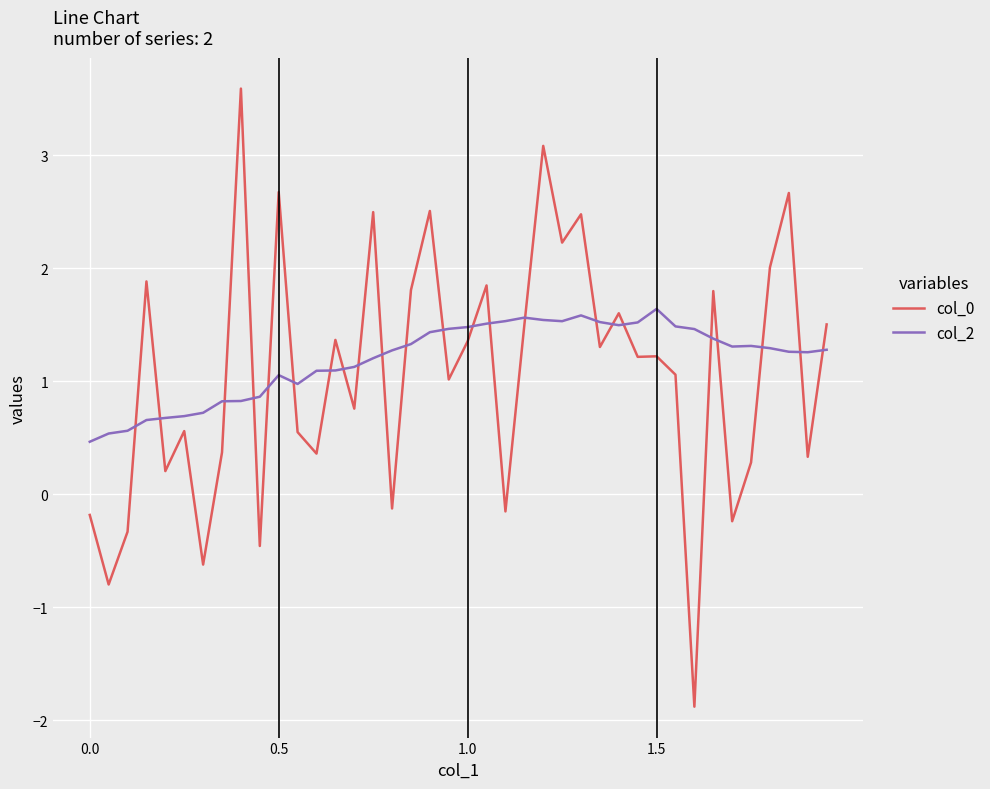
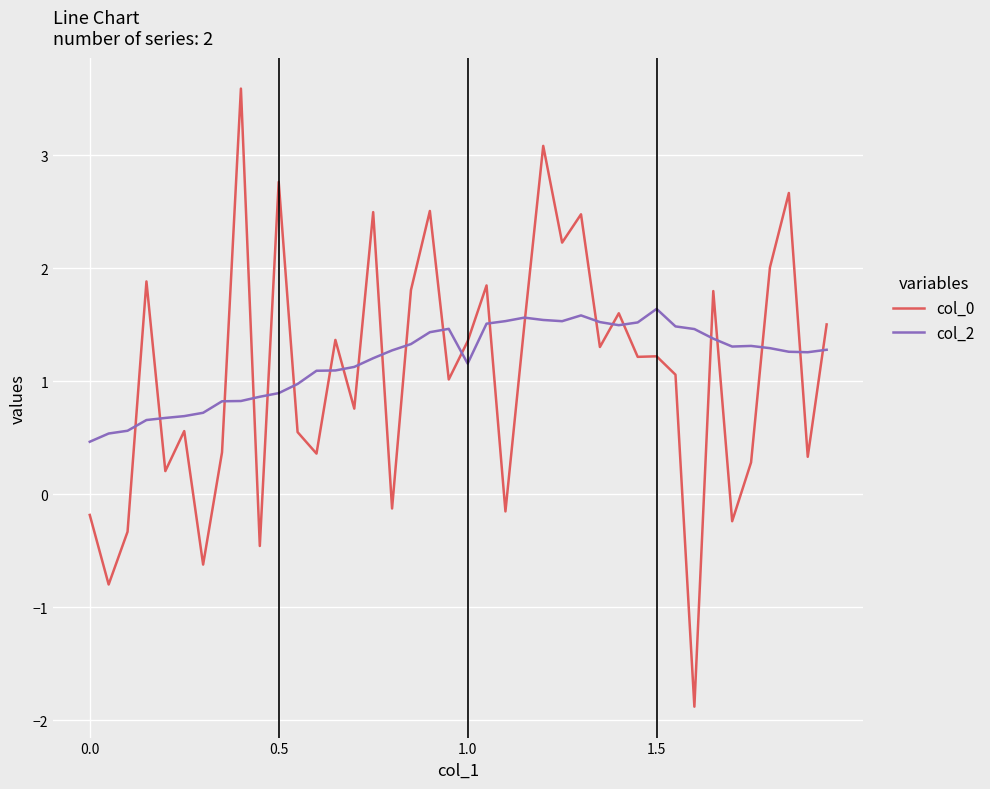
col_0, 0.5: 2.67 -> 2.76
col_2, 0.5: 1.05 -> 0.90
col_2, 1.0: 1.48 -> 1.16
